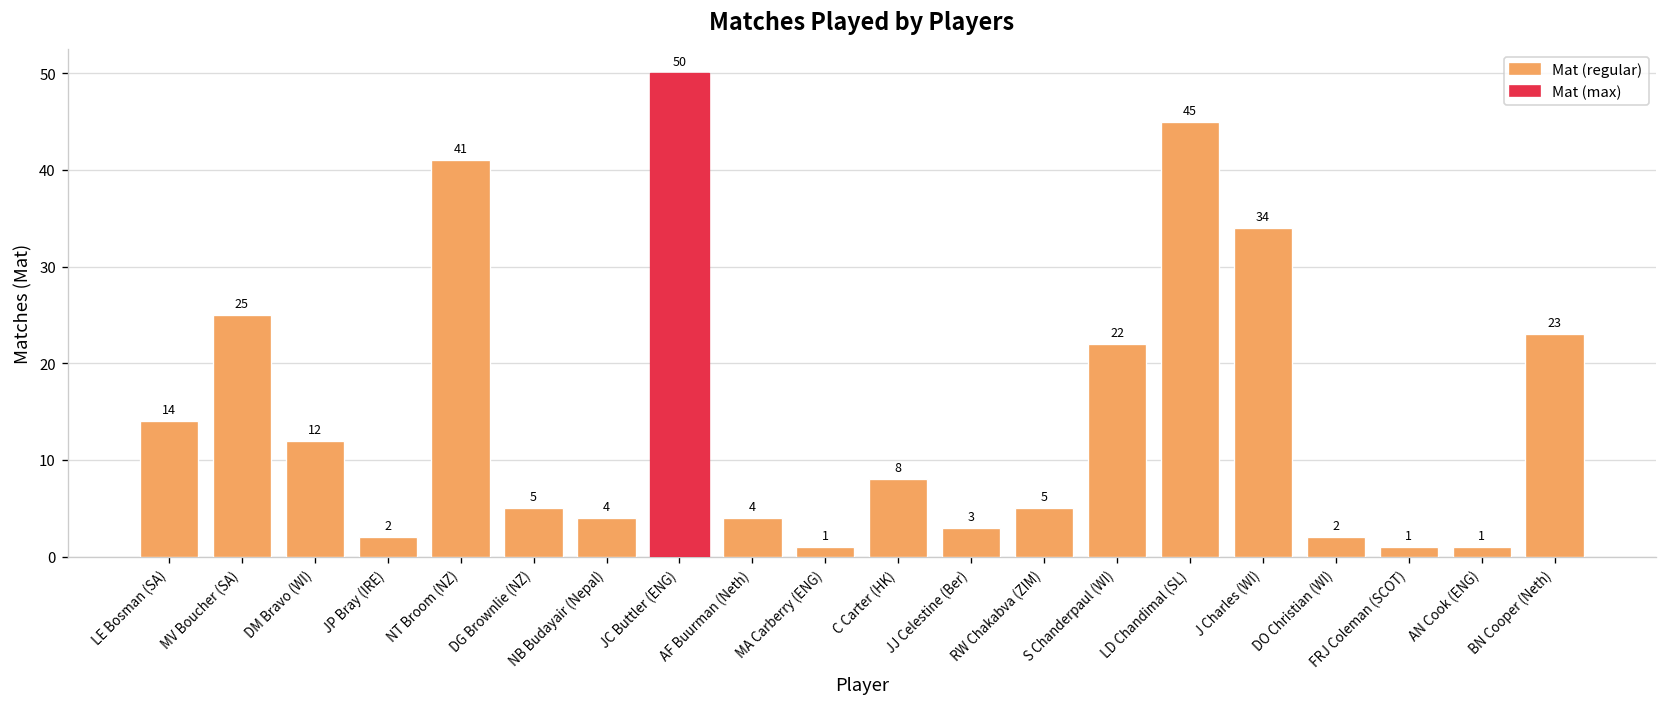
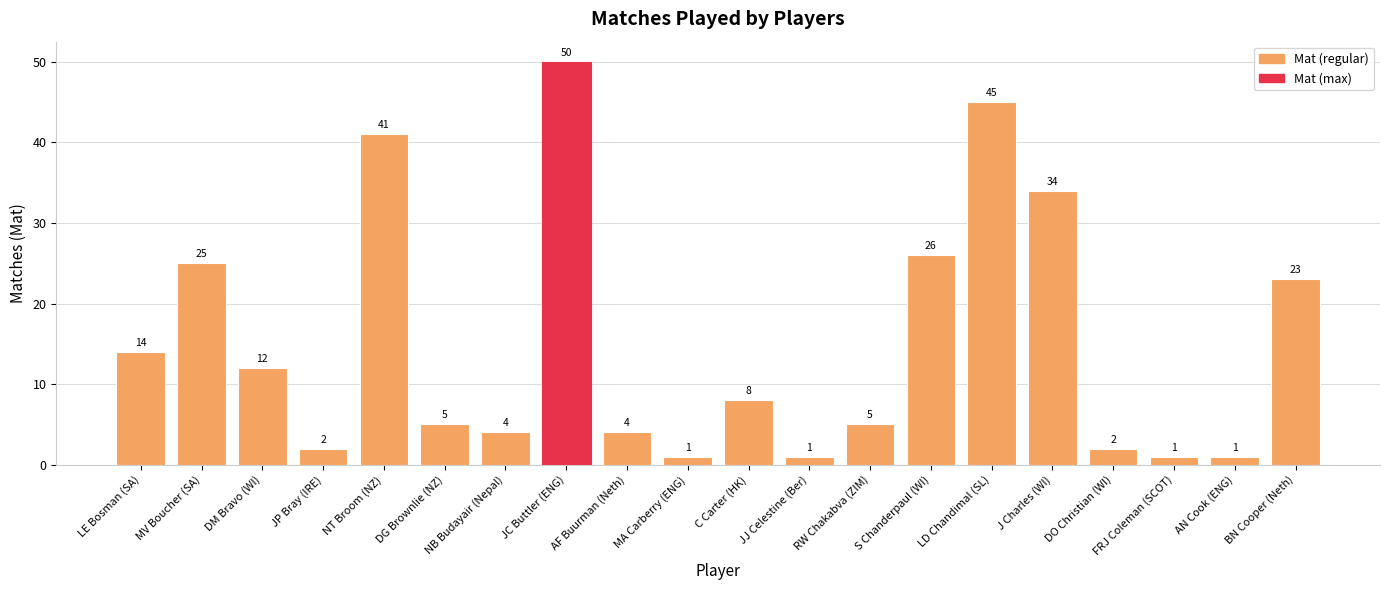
JJ Celestine (Ber): 3 -> 1
S Chanderpaul (WI): 22 -> 26
